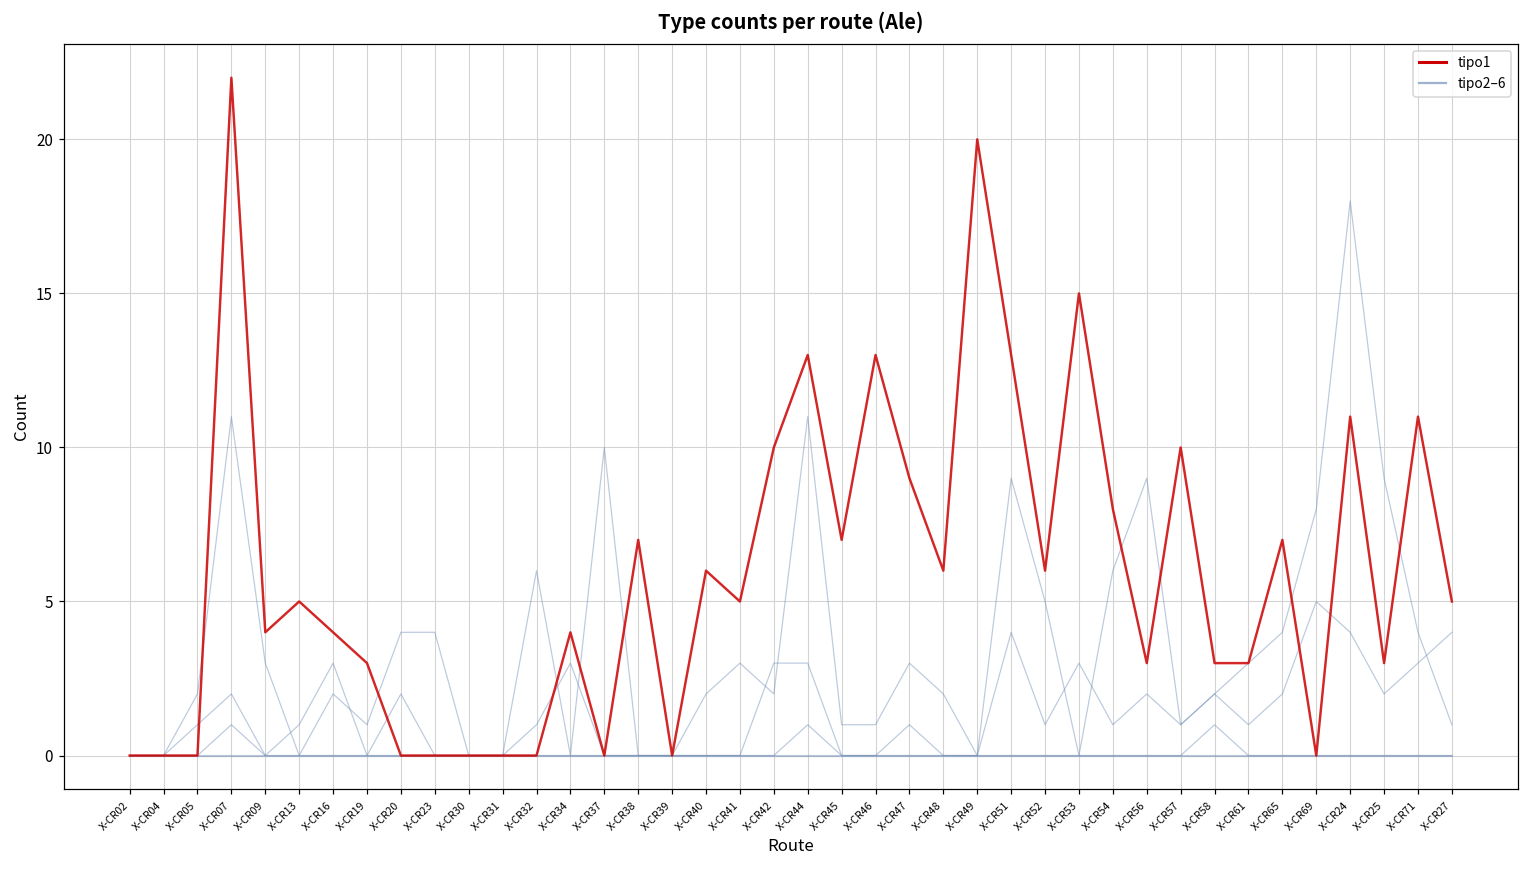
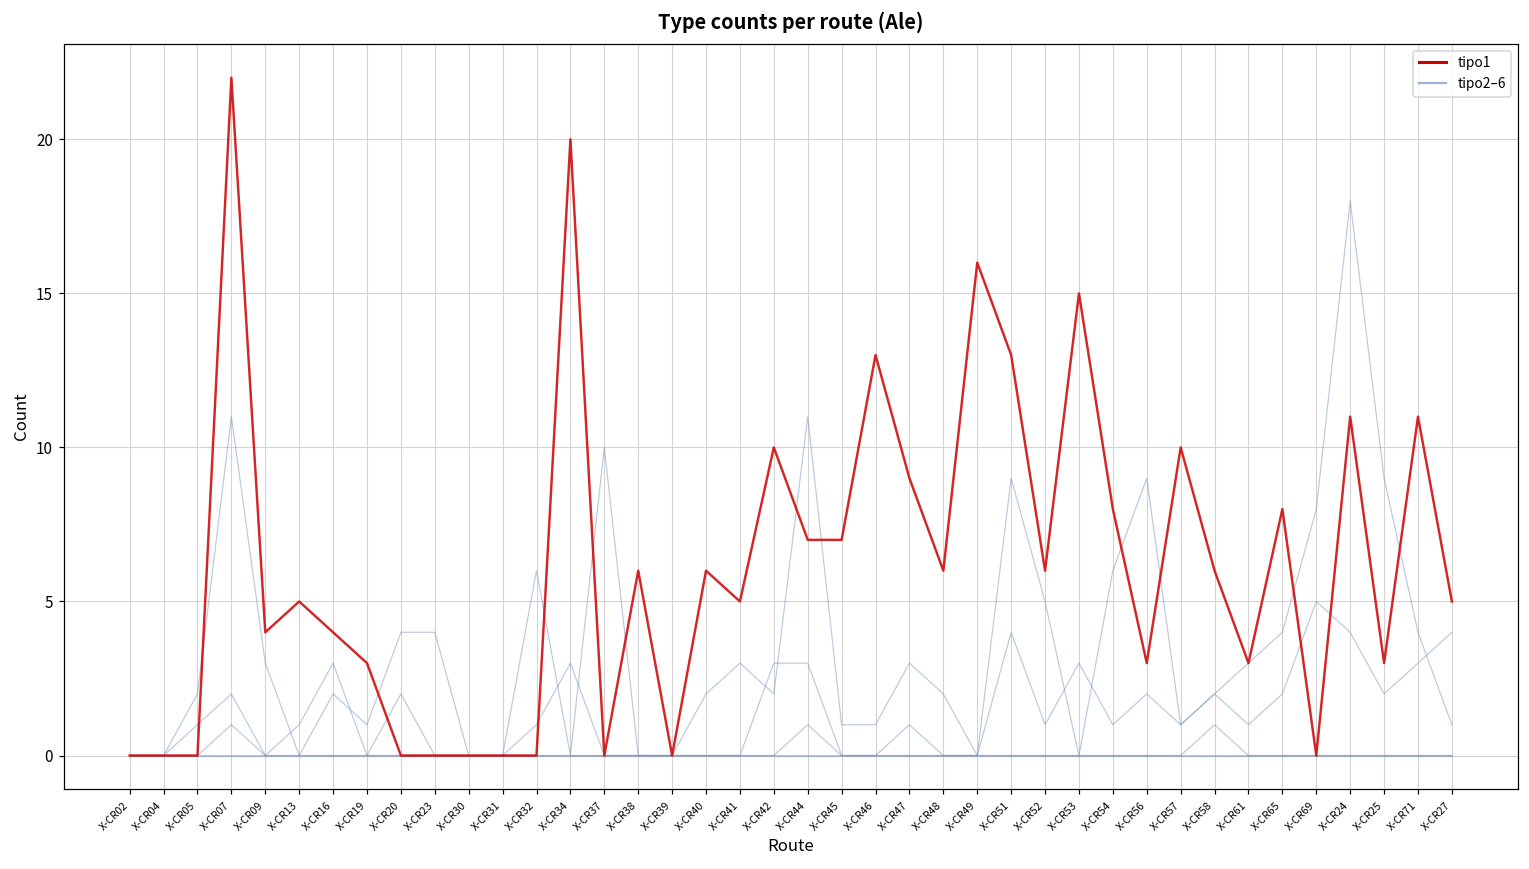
tipo1, X-CR34: 4 -> 20
tipo1, X-CR38: 7 -> 6
tipo1, X-CR44: 13 -> 7
tipo1, X-CR49: 20 -> 16
tipo1, X-CR58: 3 -> 6
tipo1, X-CR65: 7 -> 8
